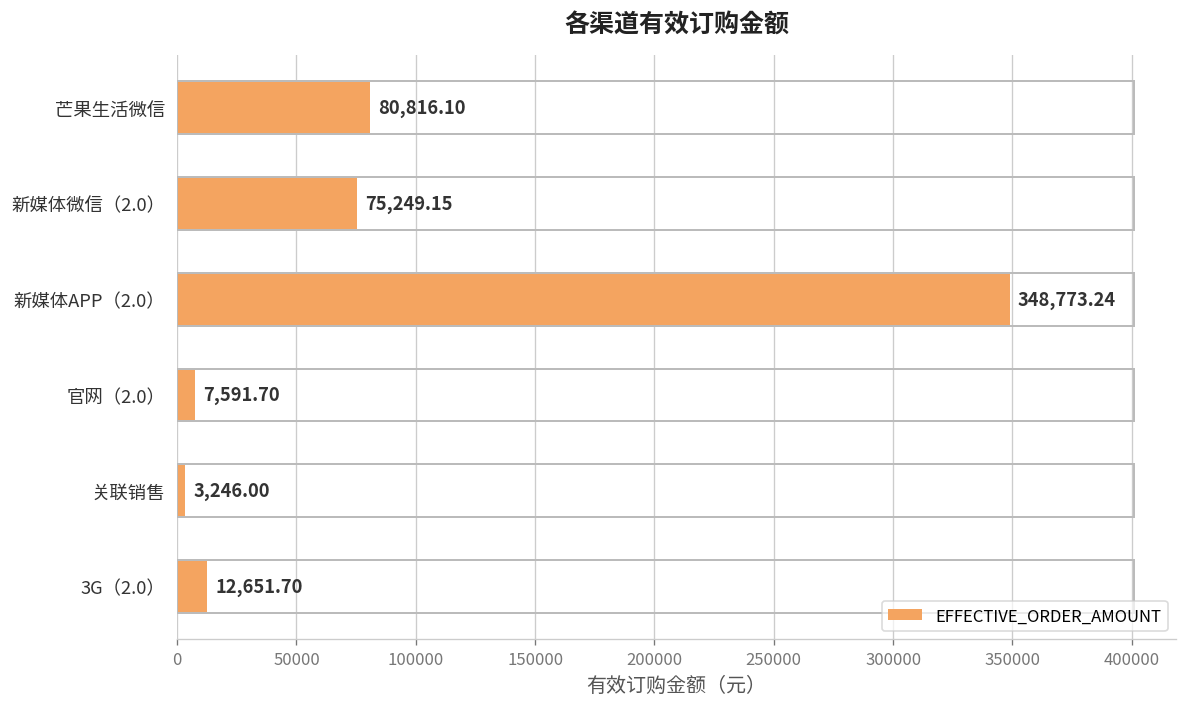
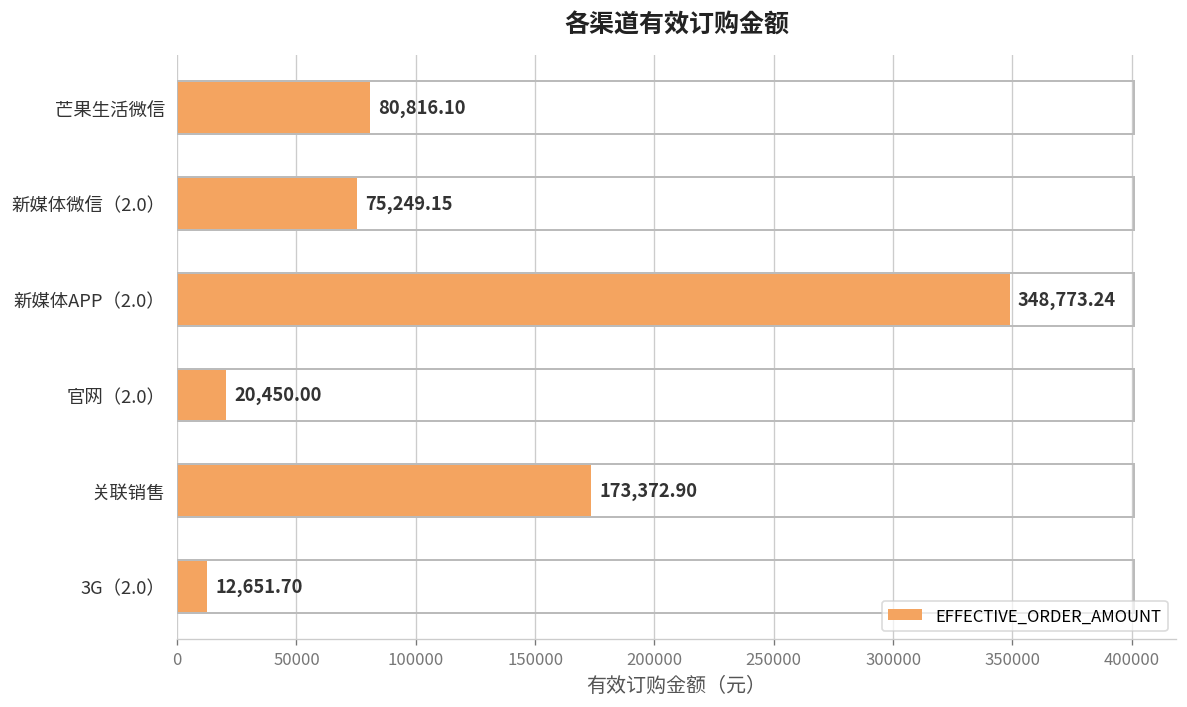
官网（2.0）: 7,591.70 -> 20,450.00
关联销售: 3,246.00 -> 173,372.90
